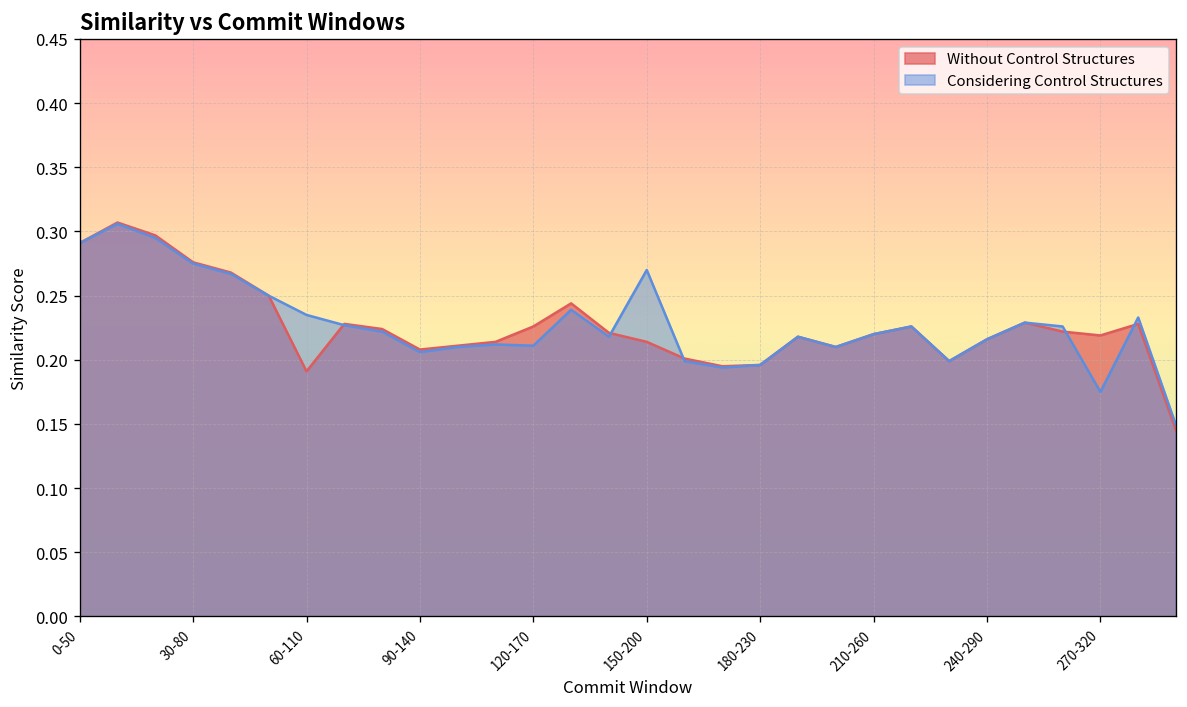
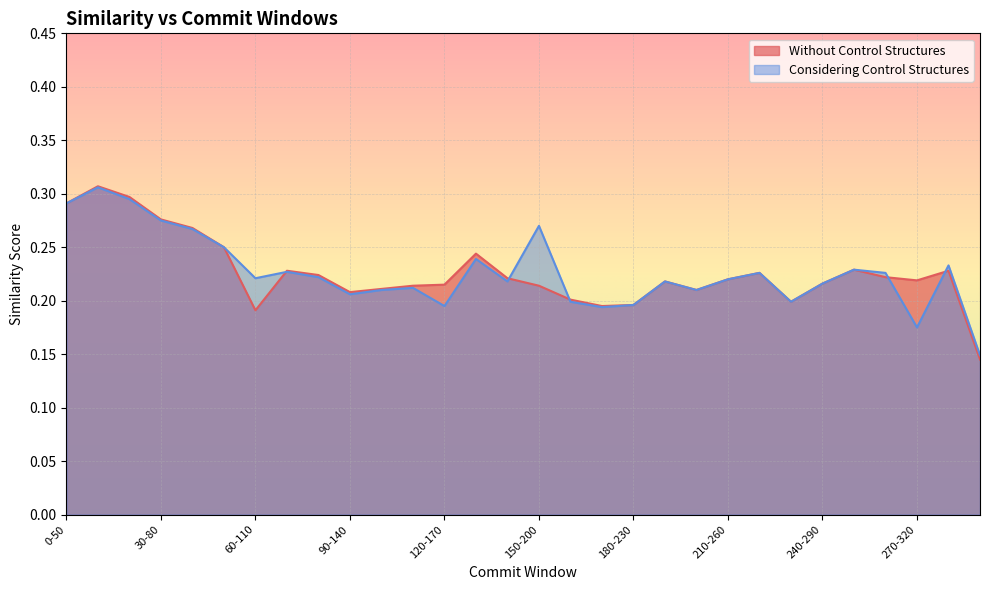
Considering Control Structures, 60-110: 0.235 -> 0.221
Without Control Structures, 120-170: 0.226 -> 0.215
Considering Control Structures, 120-170: 0.211 -> 0.195
